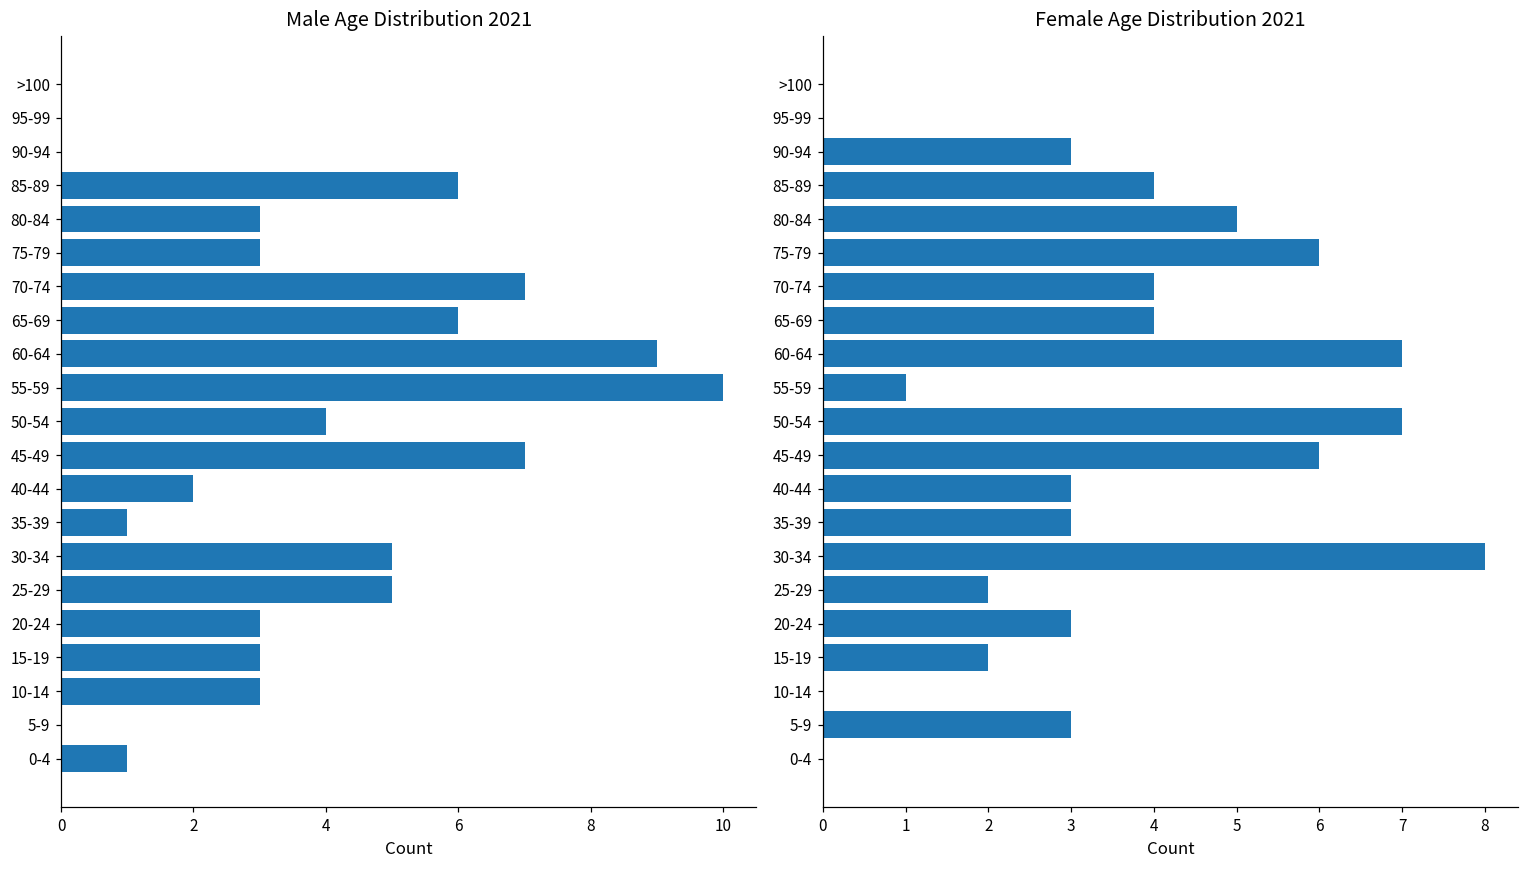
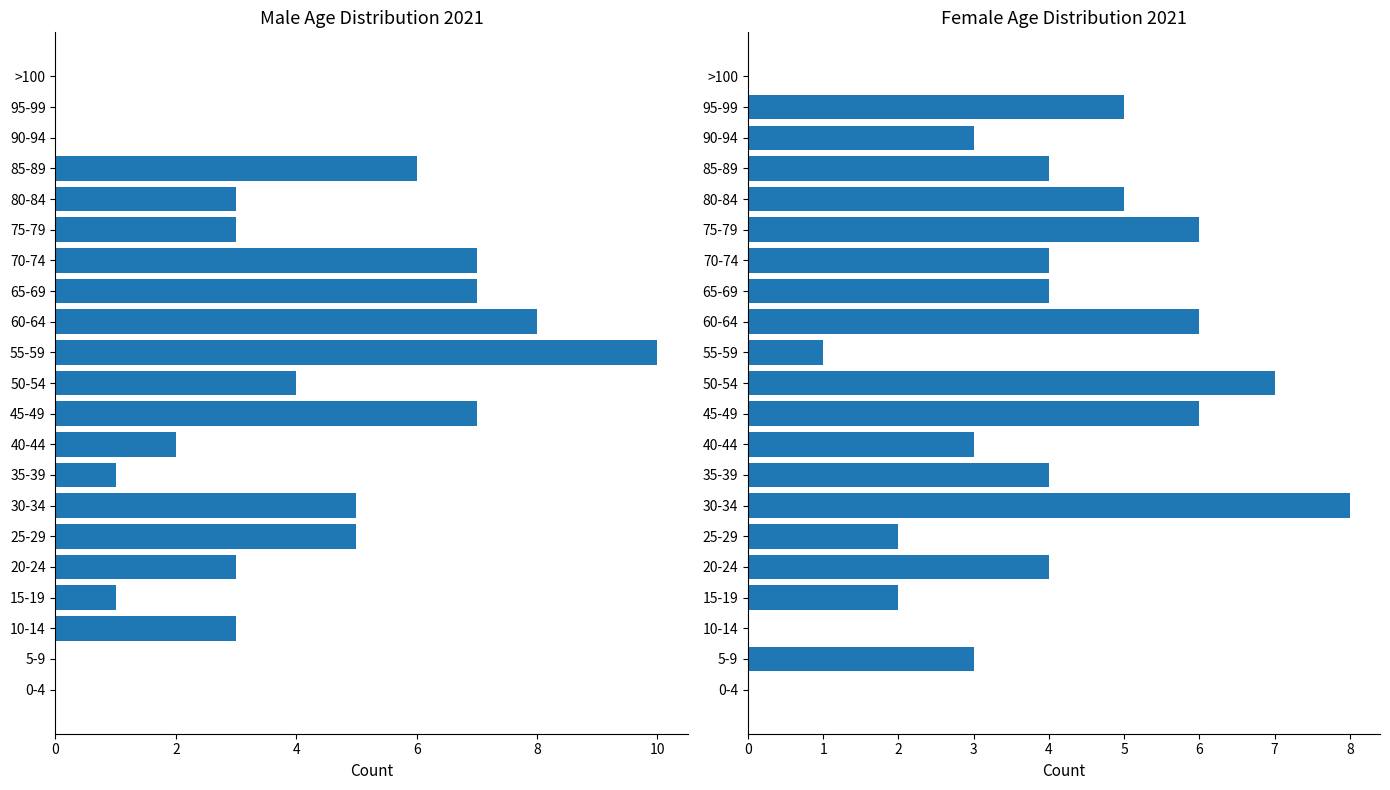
Male Age Distribution 2021, 65-69: 6 -> 7
Male Age Distribution 2021, 60-64: 9 -> 8
Male Age Distribution 2021, 15-19: 3 -> 1
Male Age Distribution 2021, 0-4: 1 -> 0
Female Age Distribution 2021, 95-99: 0 -> 5
Female Age Distribution 2021, 60-64: 7 -> 6
Female Age Distribution 2021, 35-39: 3 -> 4
Female Age Distribution 2021, 20-24: 3 -> 4
